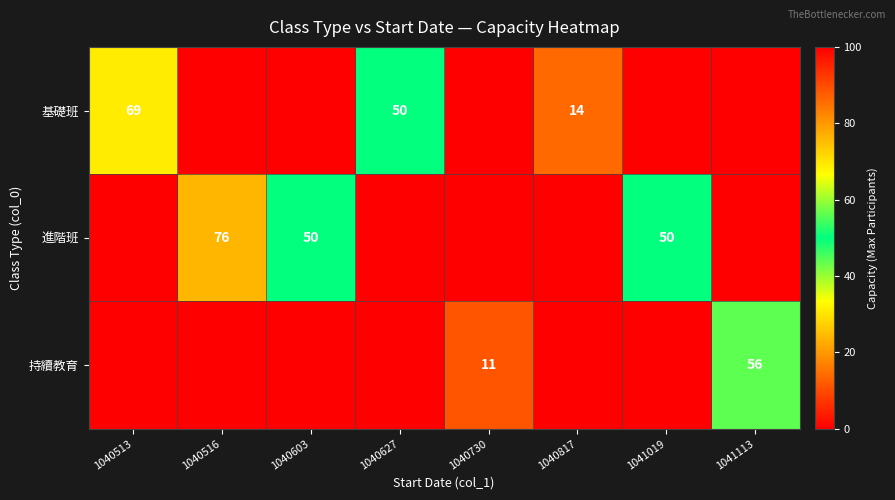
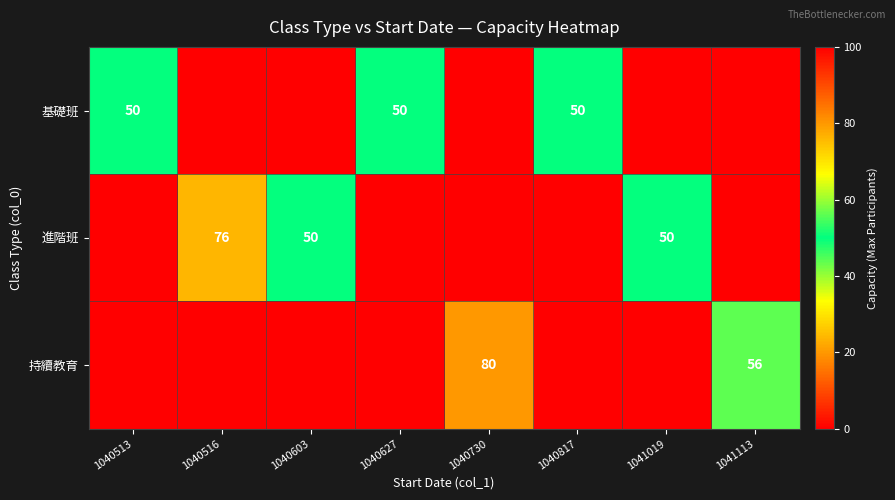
基礎班, 1040513: 69 -> 50
基礎班, 1040817: 14 -> 50
持續教育, 1040730: 11 -> 80
